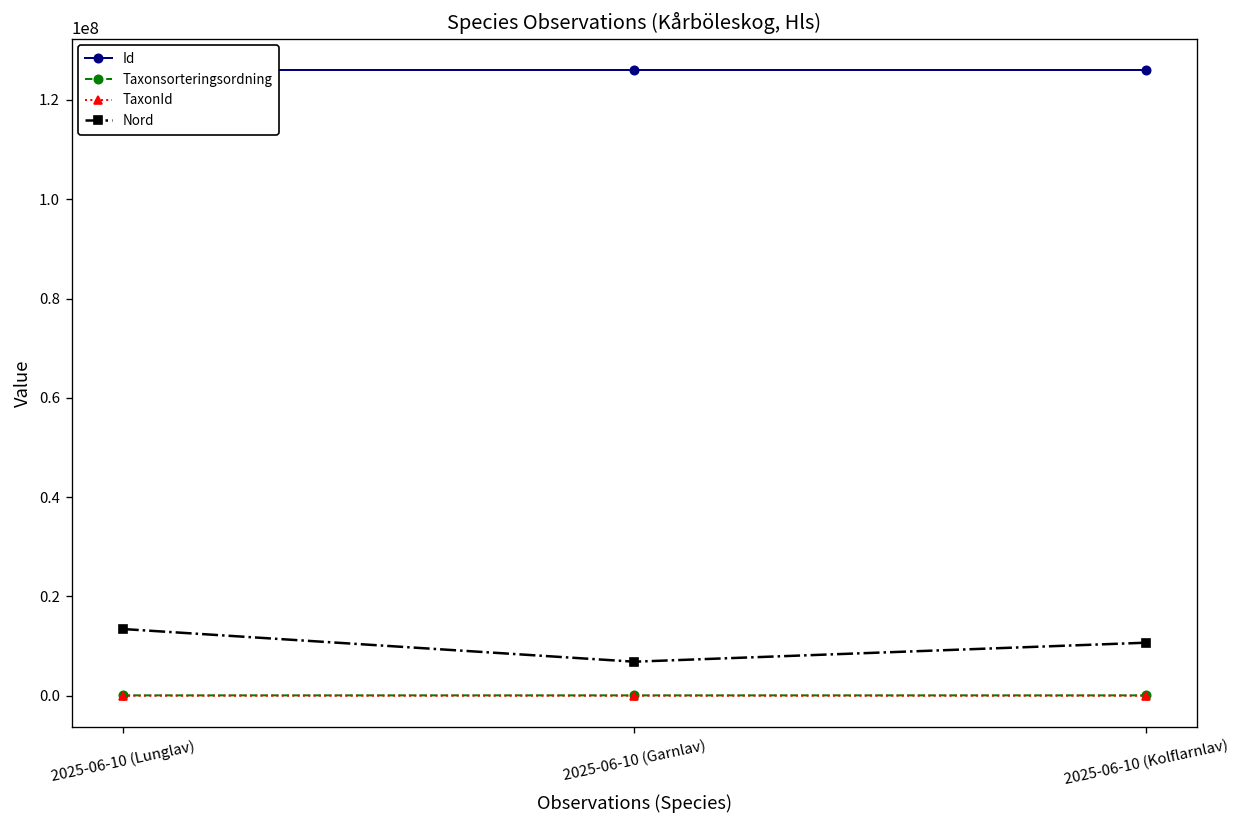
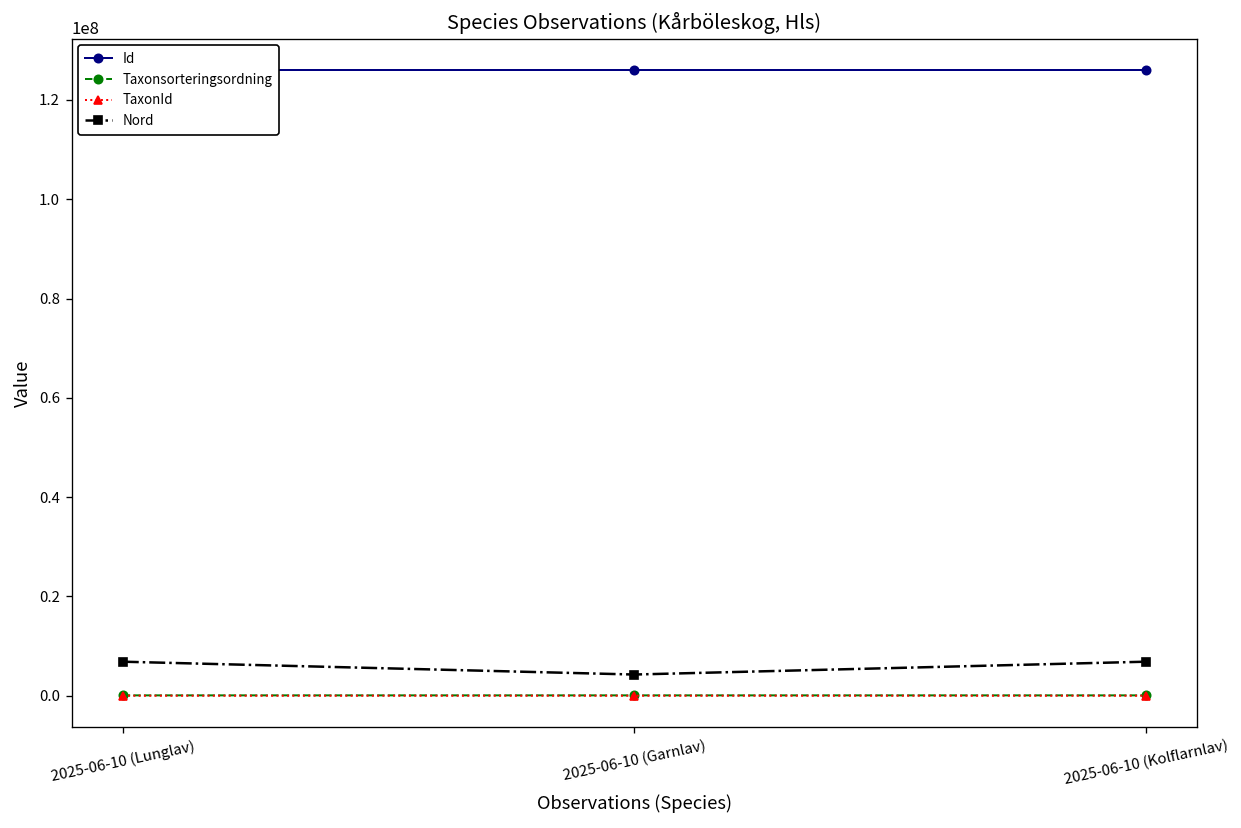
Nord, 2025-06-10 (Lunglav): 13000000 -> 7000000
Nord, 2025-06-10 (Garnlav): 7000000 -> 4000000
Nord, 2025-06-10 (Kolflarnlav): 11000000 -> 7000000
